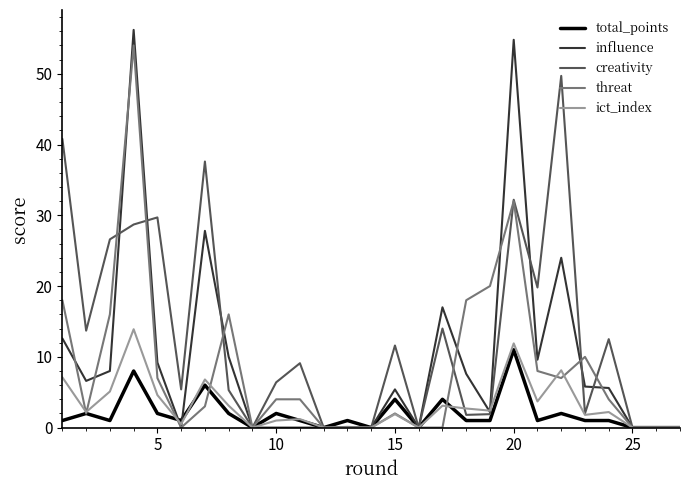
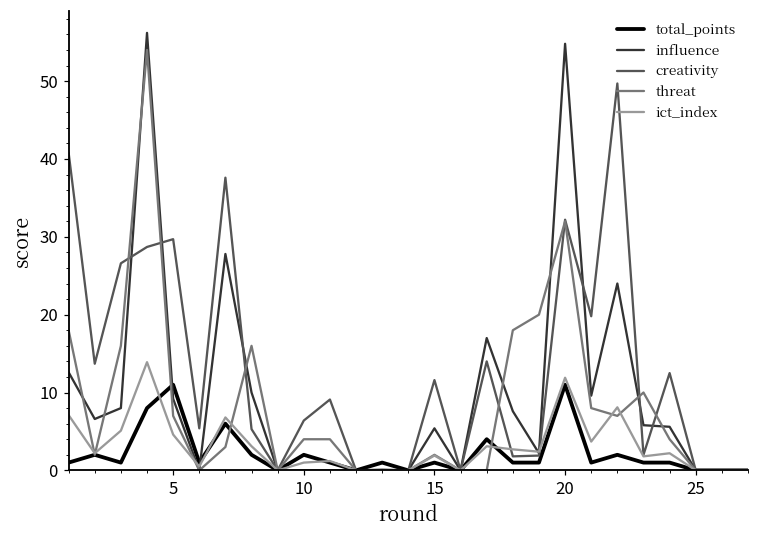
total_points, 5: 2 -> 11
total_points, 15: 4 -> 1
